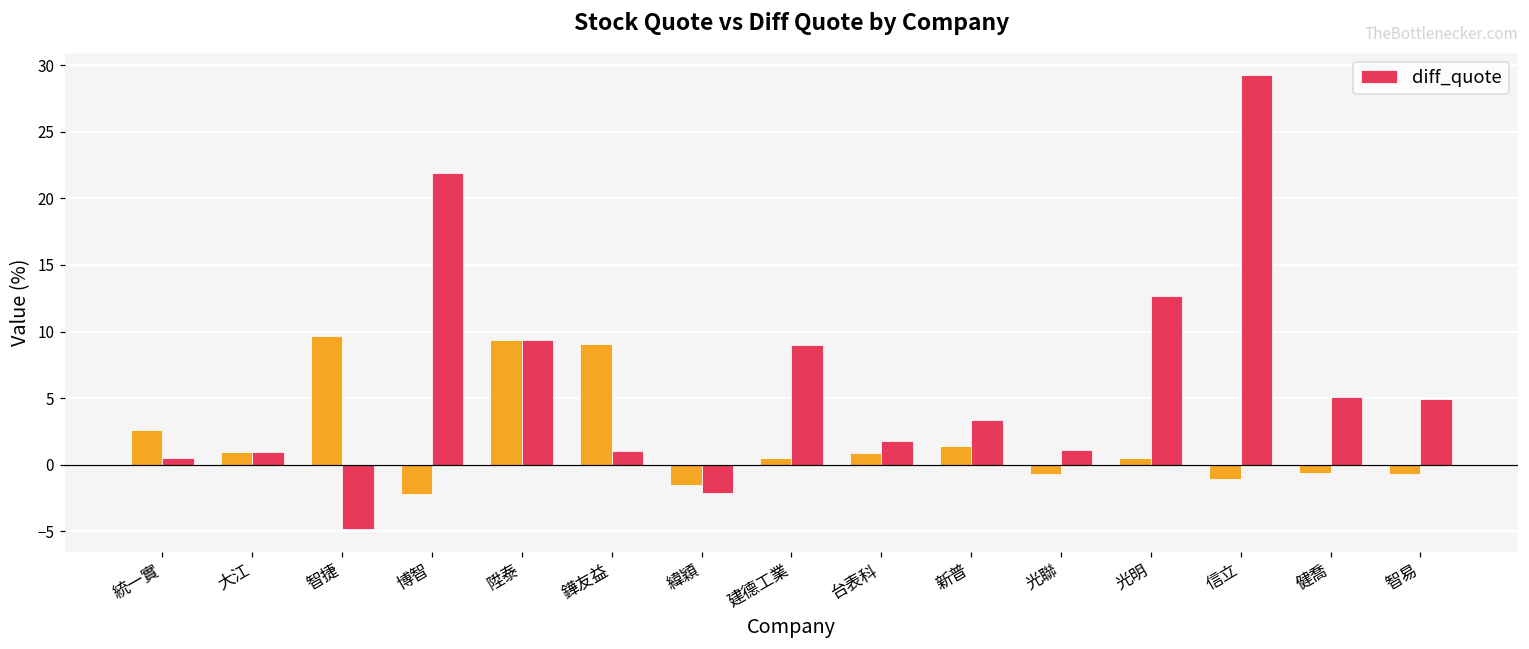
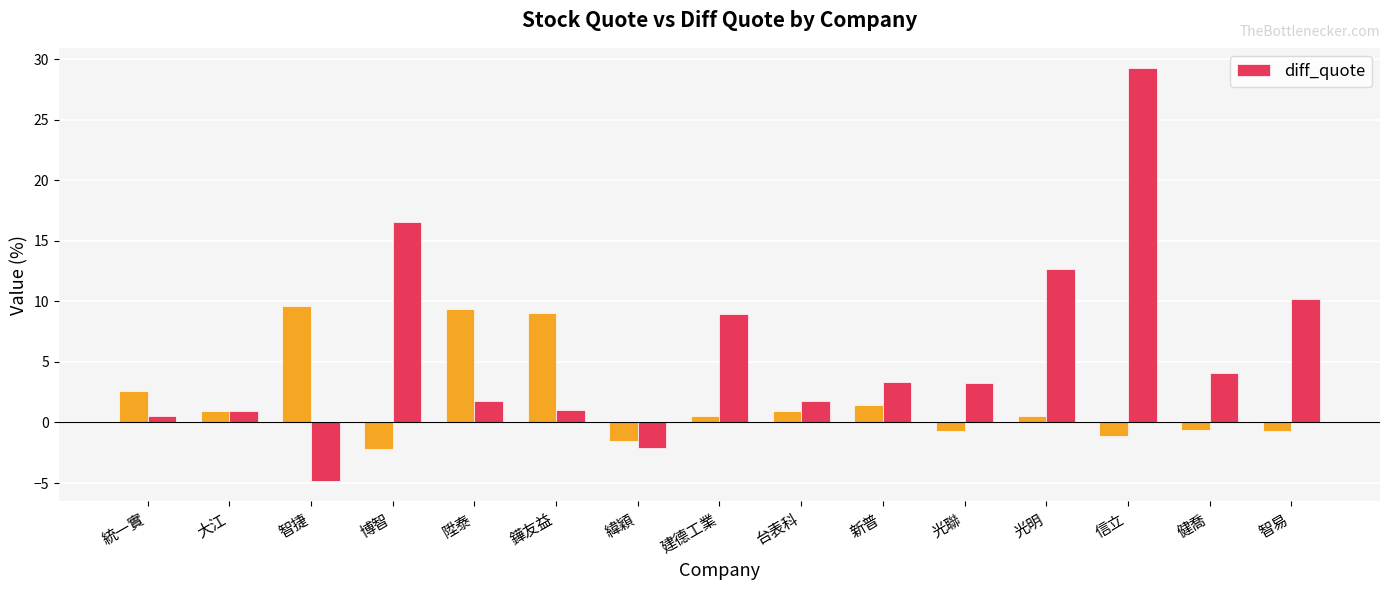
diff_quote, 博智: 21.9 -> 16.6
diff_quote, 陞泰: 9.4 -> 1.8
diff_quote, 光聯: 1.1 -> 3.3
diff_quote, 健喬: 5.1 -> 4.1
diff_quote, 智易: 5.0 -> 10.2
